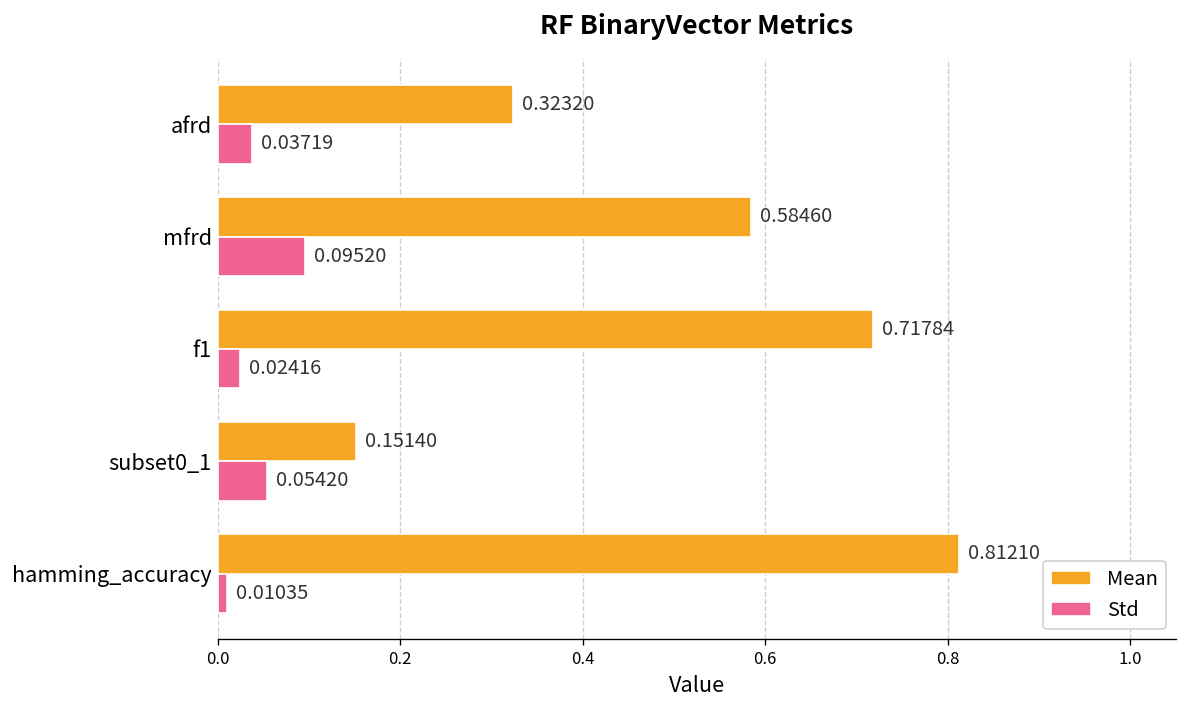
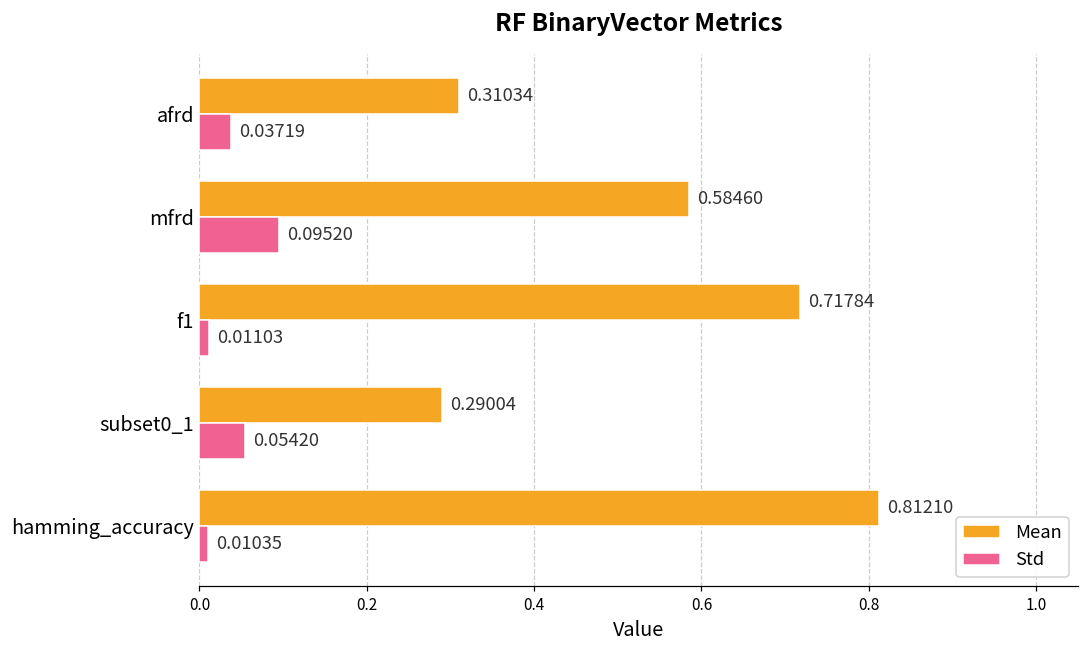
Mean, afrd: 0.32320 -> 0.31034
Std, f1: 0.02416 -> 0.01103
Mean, subset0_1: 0.15140 -> 0.29004
